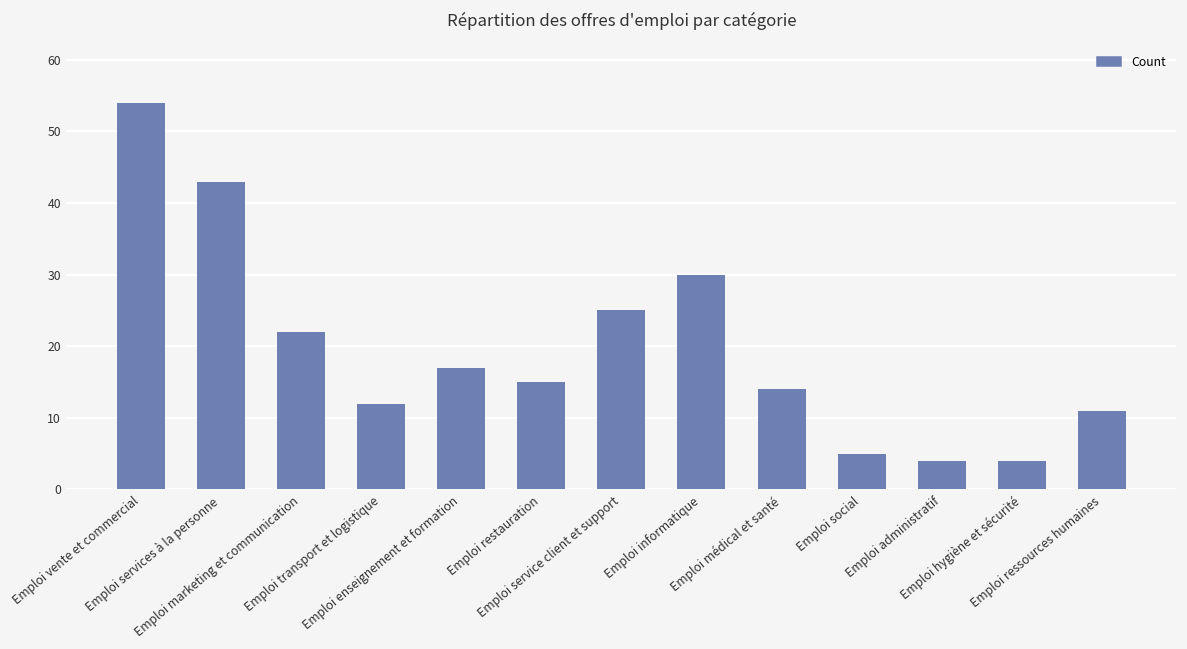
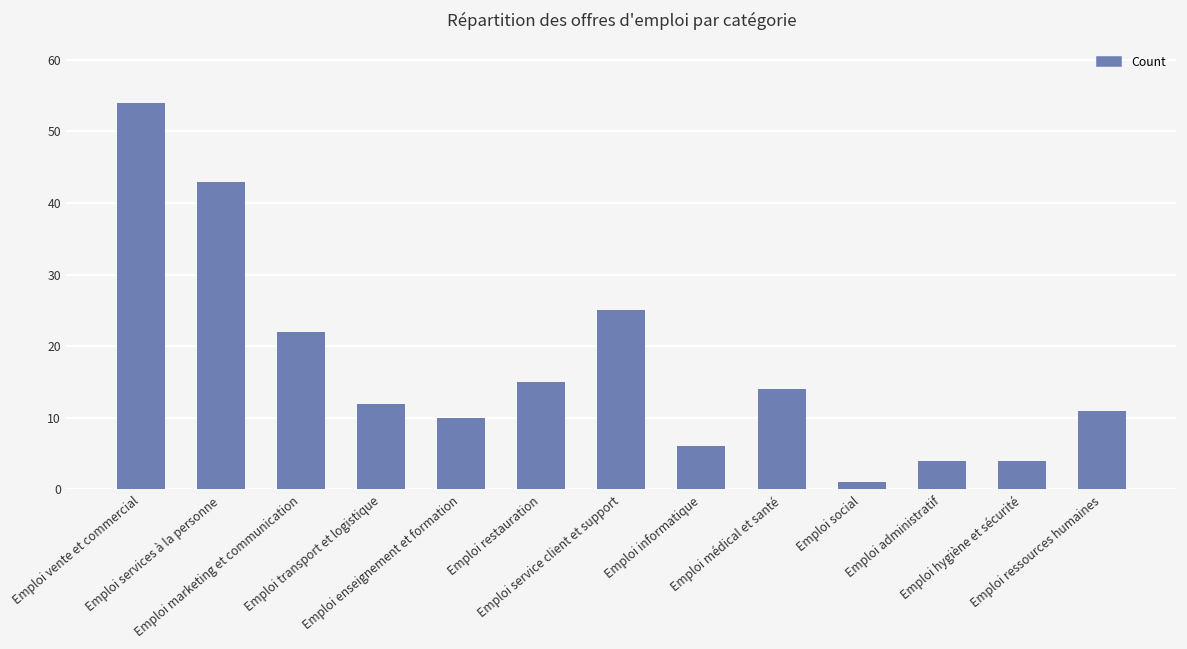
Emploi enseignement et formation: 17 -> 10
Emploi informatique: 30 -> 6
Emploi social: 5 -> 1
